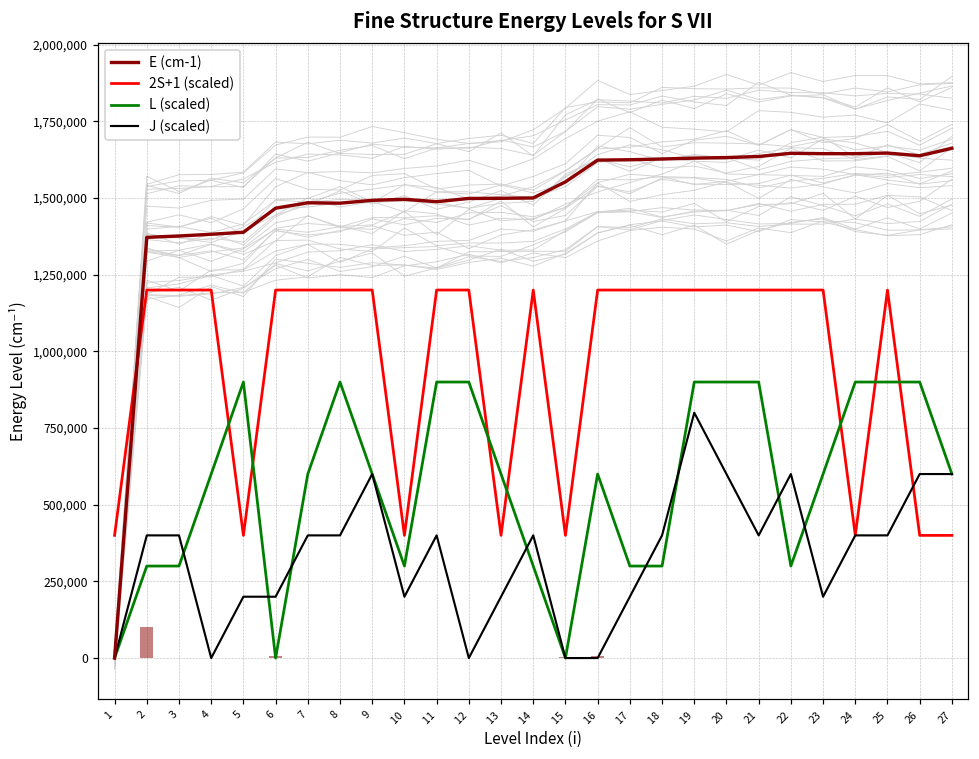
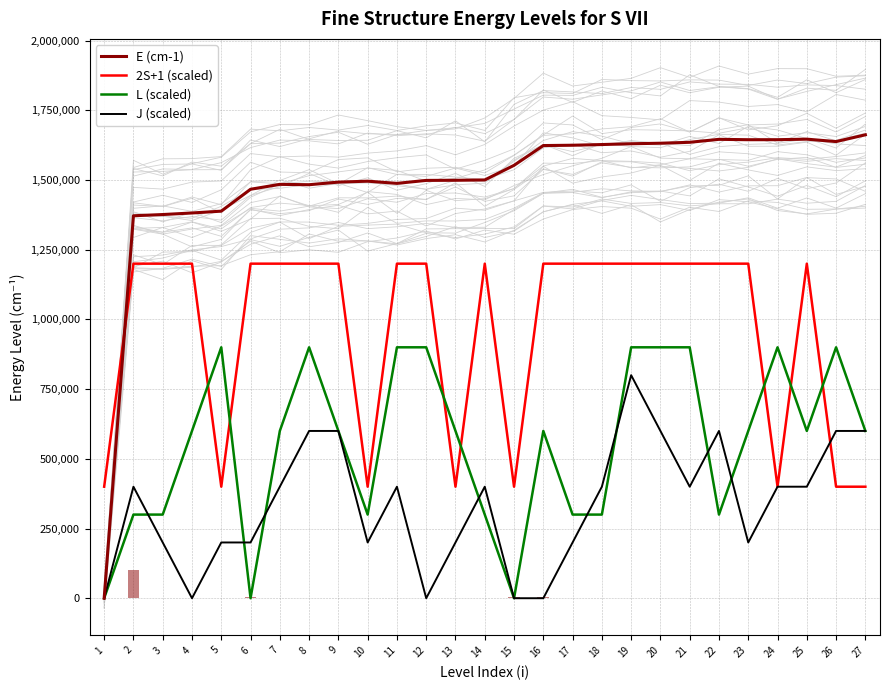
J (scaled), 3: 400,000 -> 200,000
J (scaled), 8: 400,000 -> 600,000
L (scaled), 25: 900,000 -> 600,000
